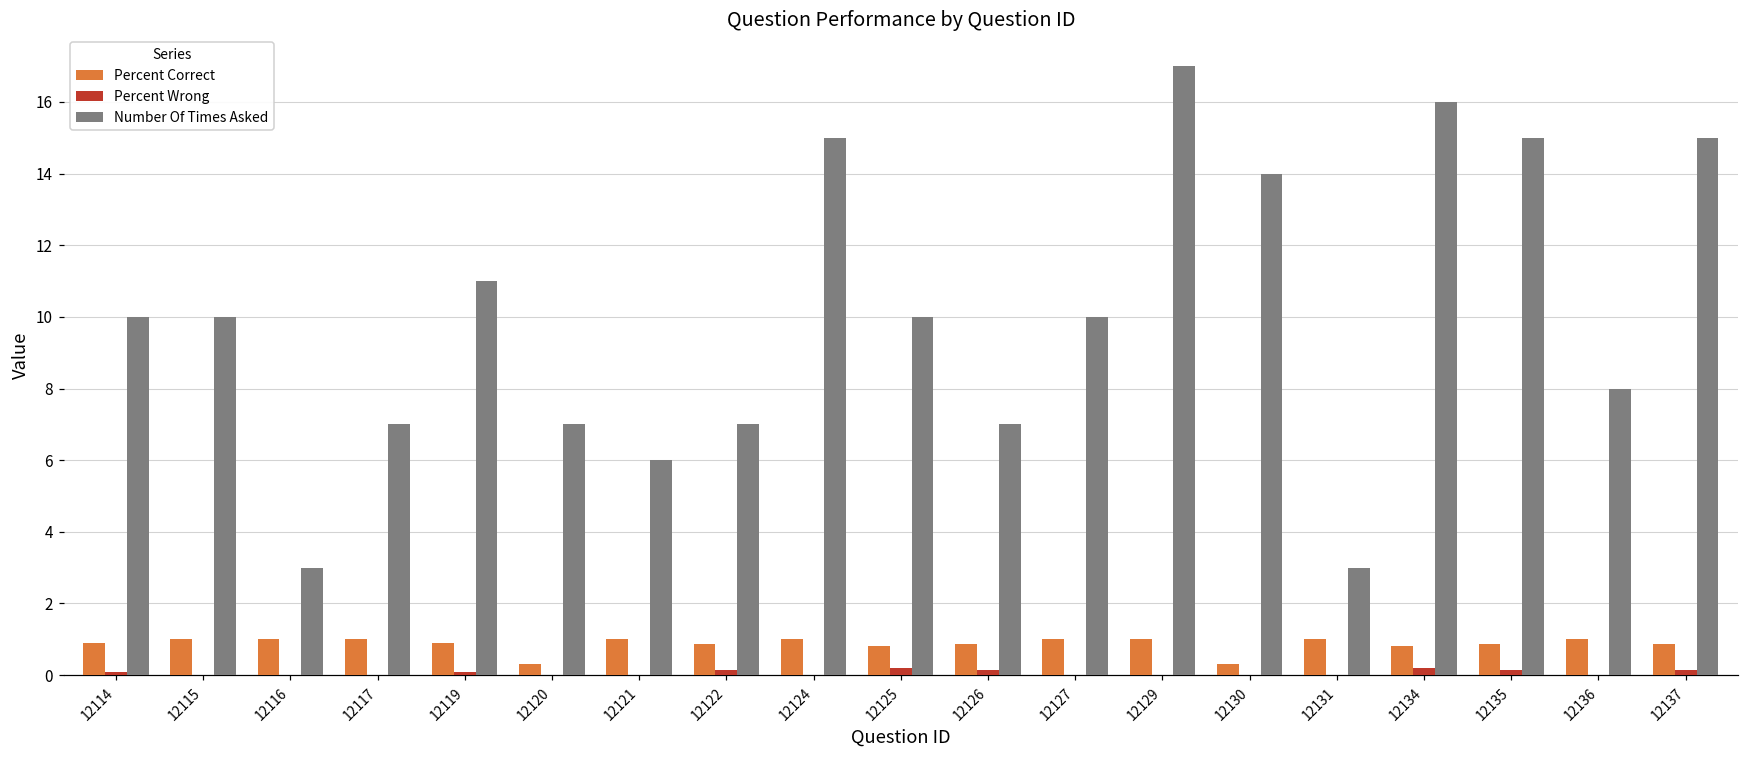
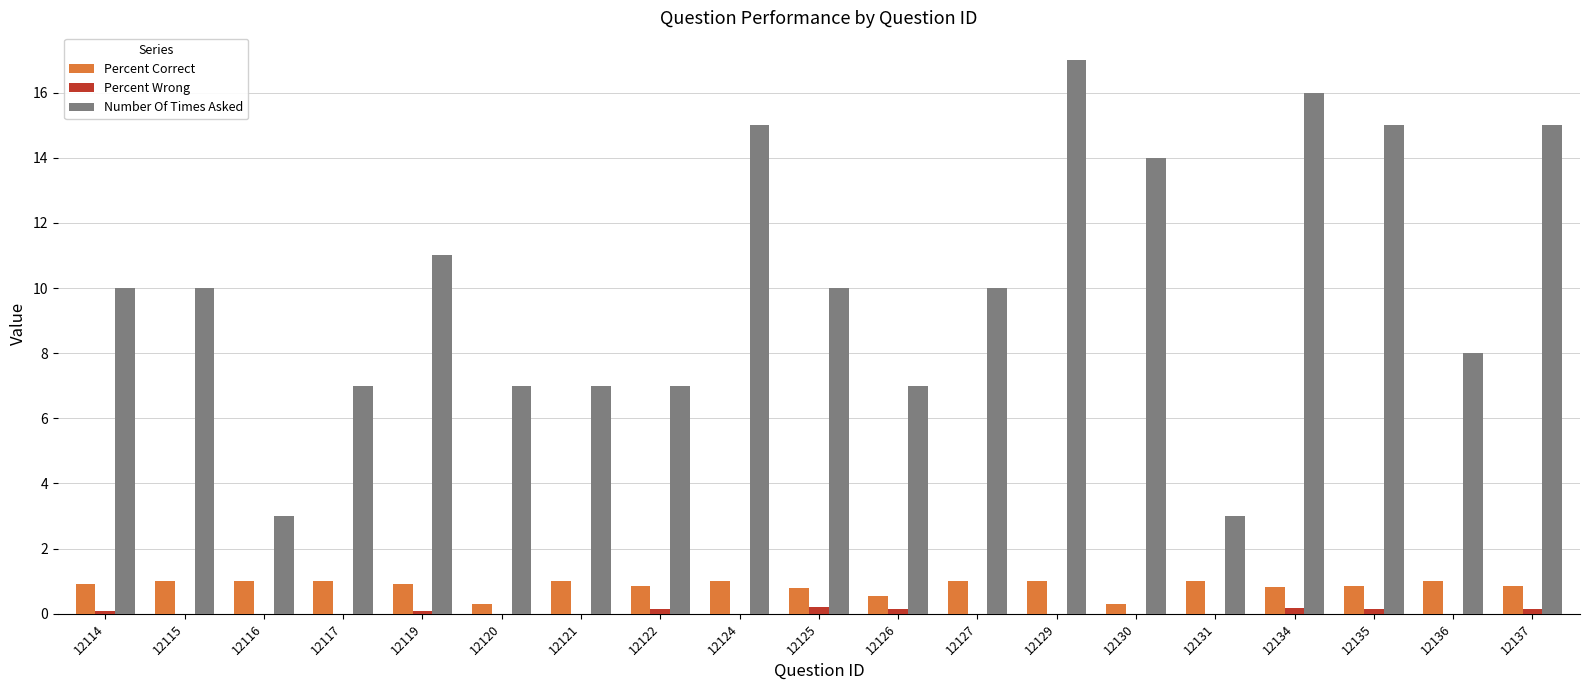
Number Of Times Asked, 12121: 6 -> 7
Percent Correct, 12126: 0.9 -> 0.6
